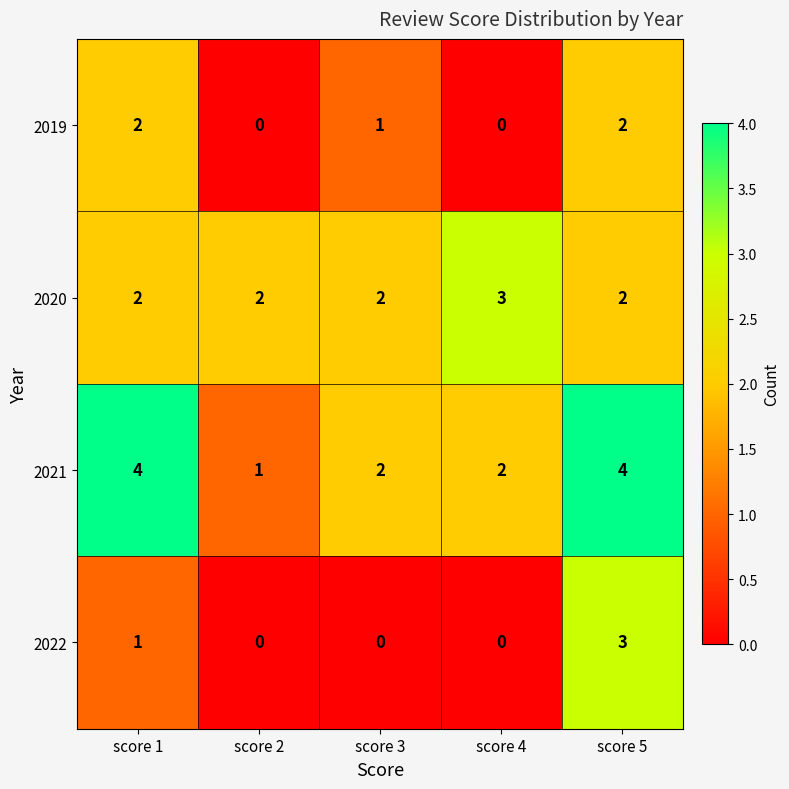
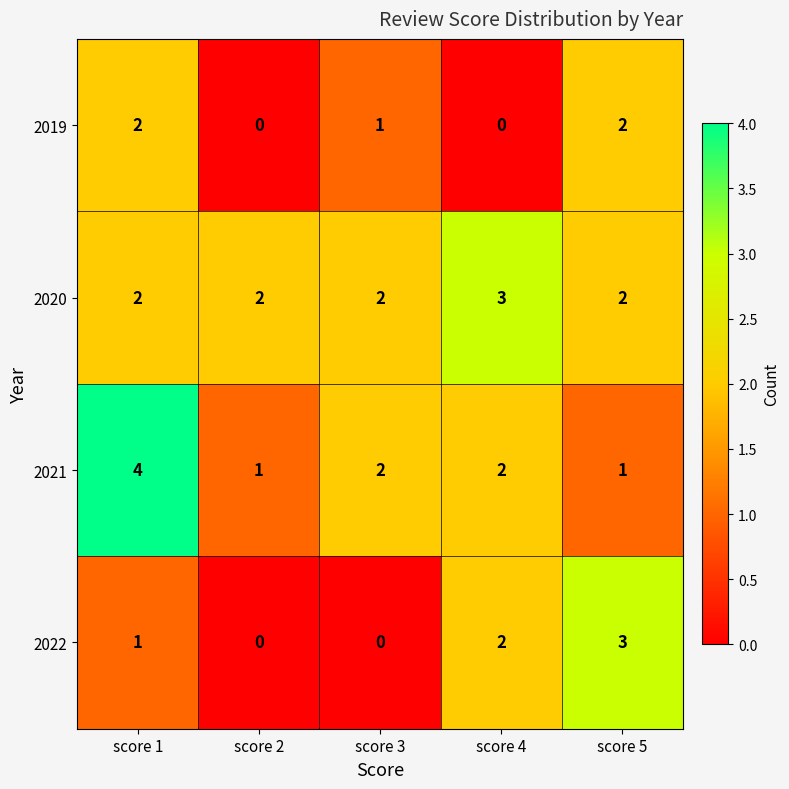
2021, score 5: 4 -> 1
2022, score 4: 0 -> 2
